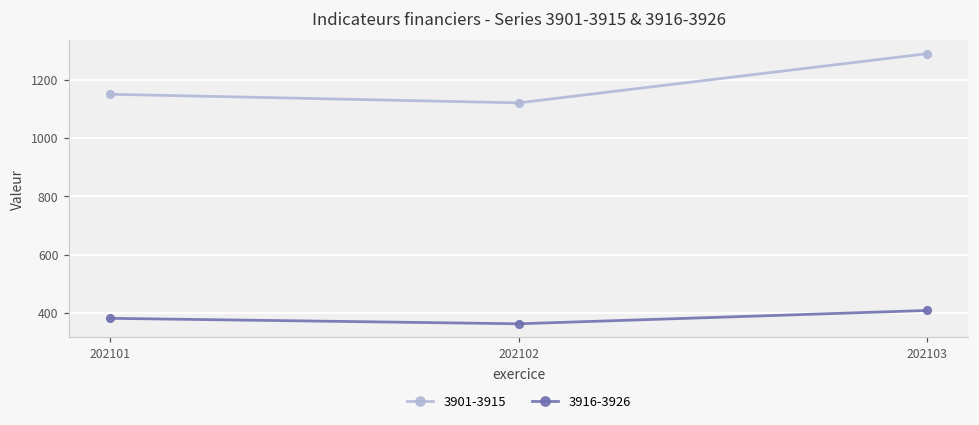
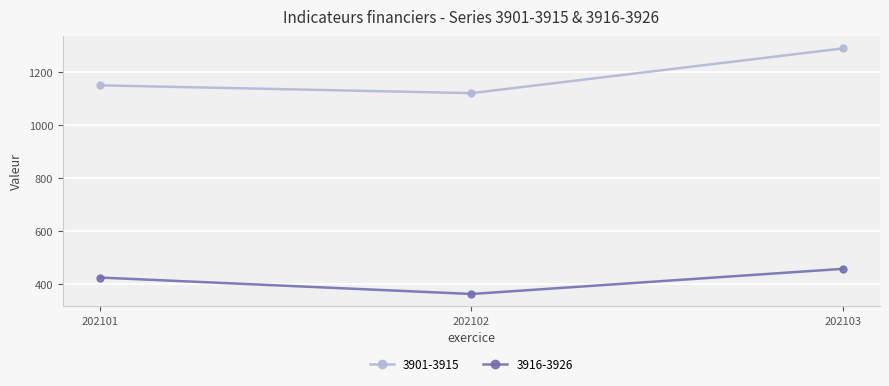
3916-3926, 202101: 380 -> 420
3916-3926, 202103: 410 -> 460
